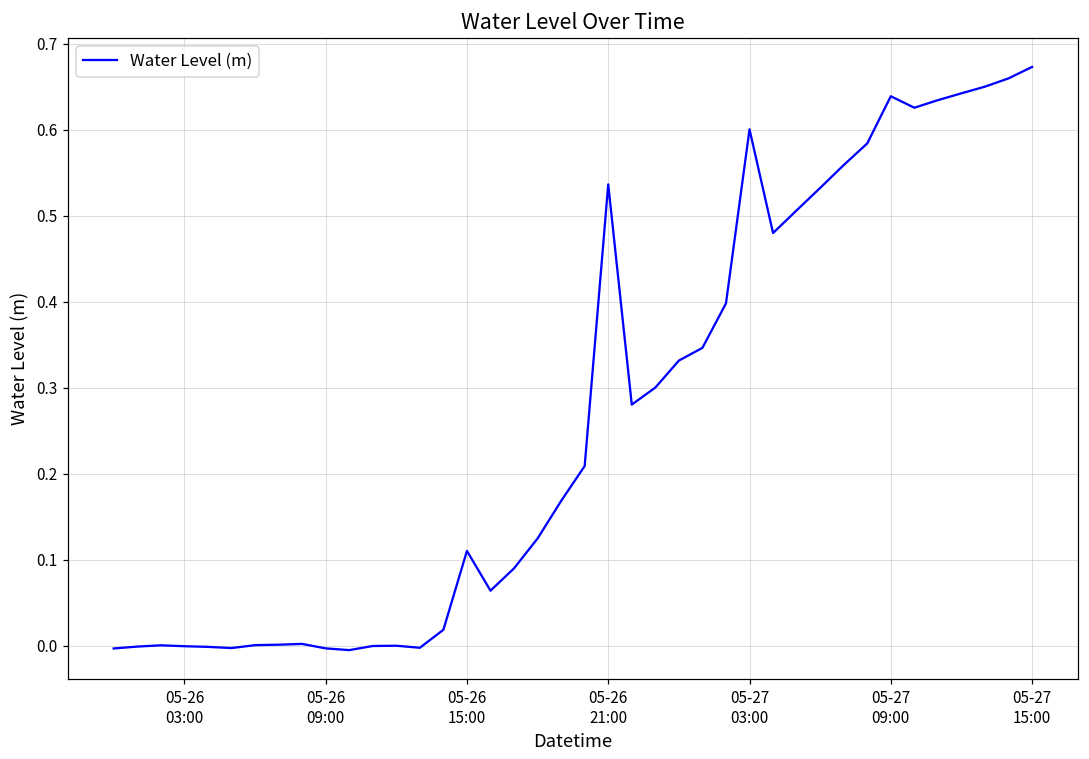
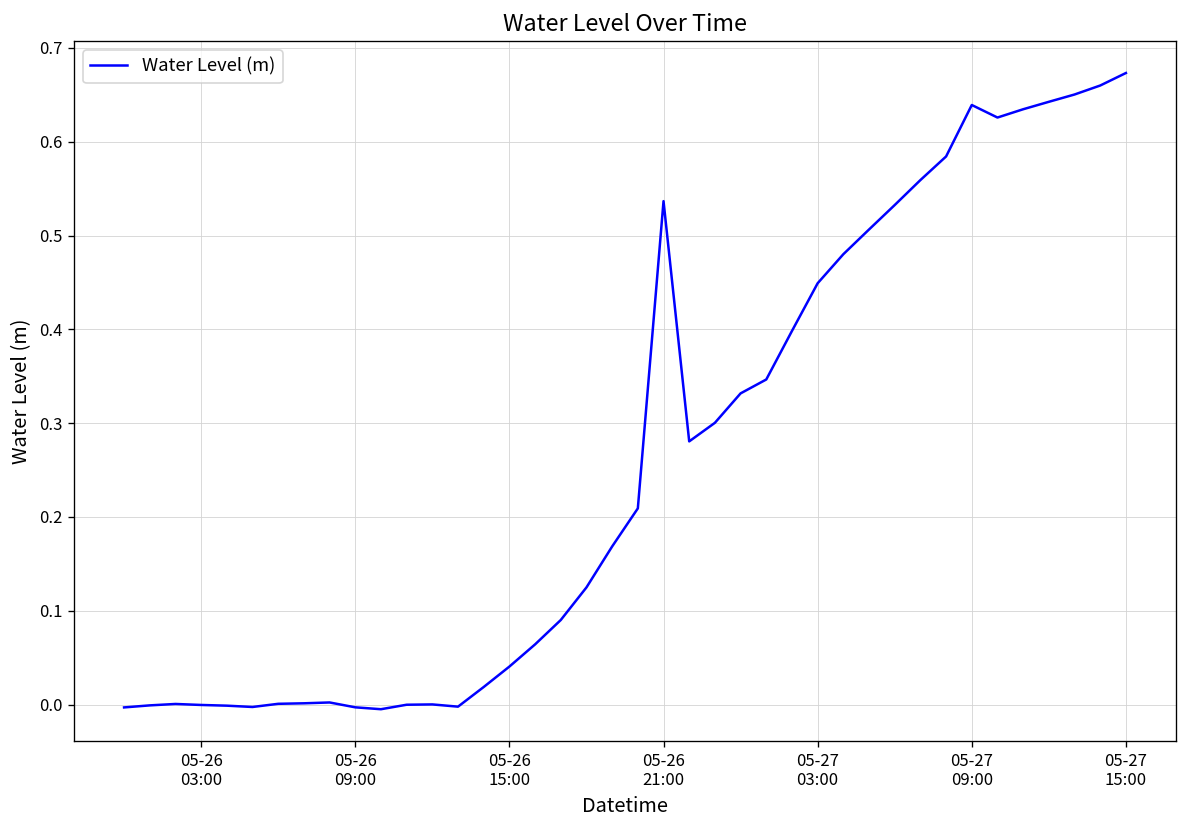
05-26 15:00: 0.11 -> 0.04
05-27 03:00: 0.60 -> 0.45
